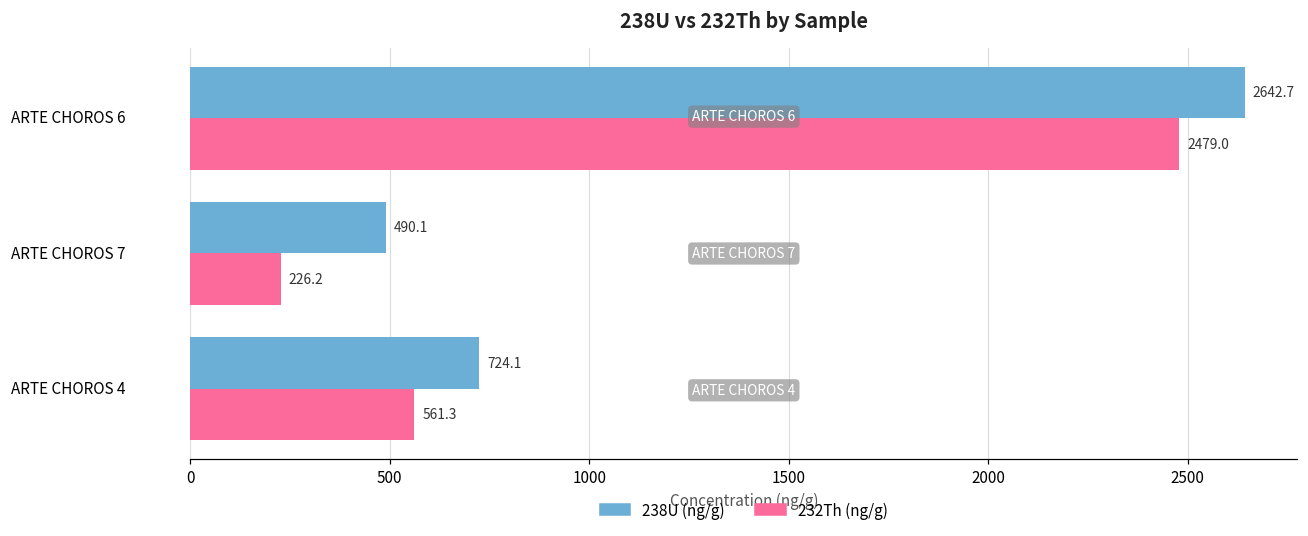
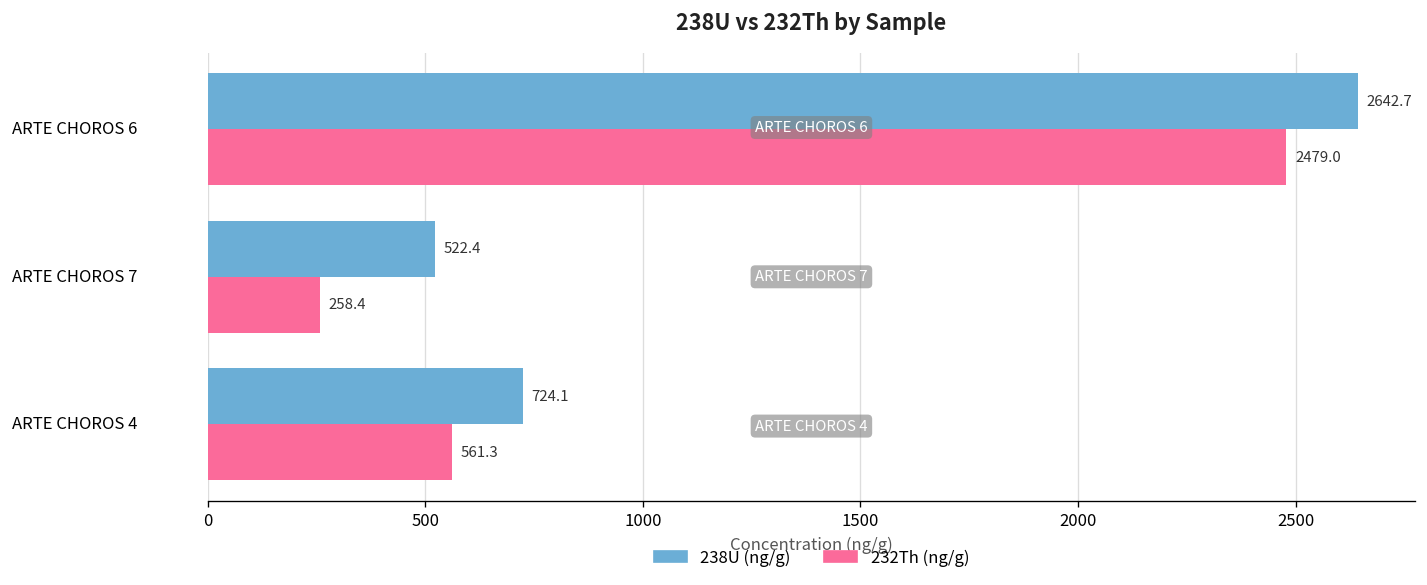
238U (ng/g), ARTE CHOROS 7: 490.1 -> 522.4
232Th (ng/g), ARTE CHOROS 7: 226.2 -> 258.4
